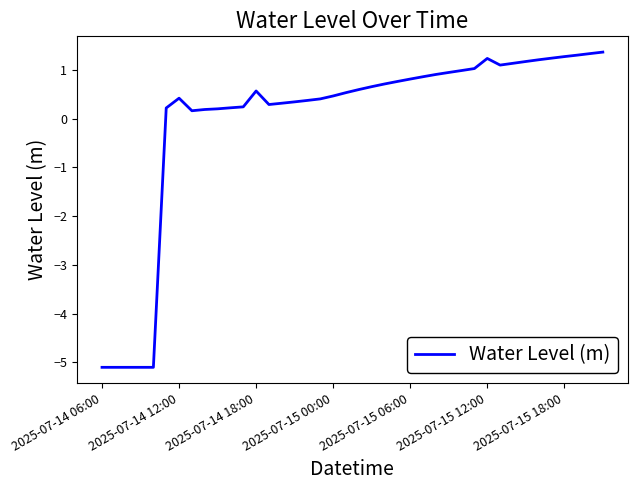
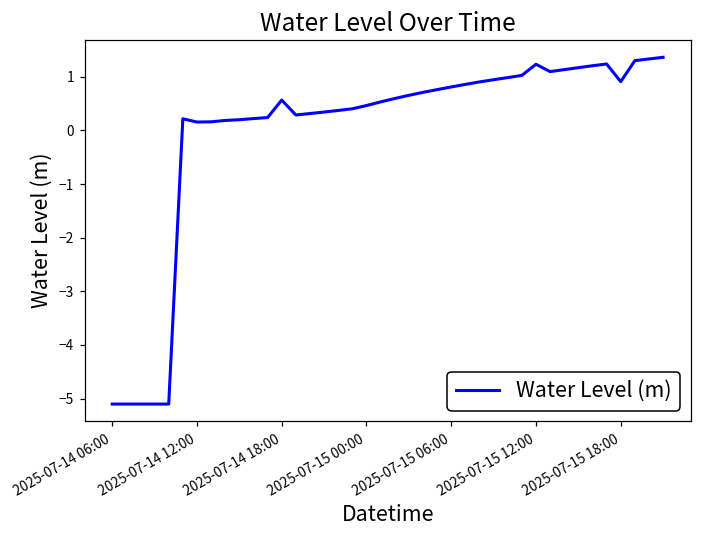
2025-07-14 12:00: 0.4 -> 0.2
2025-07-15 18:00: 1.3 -> 0.9
